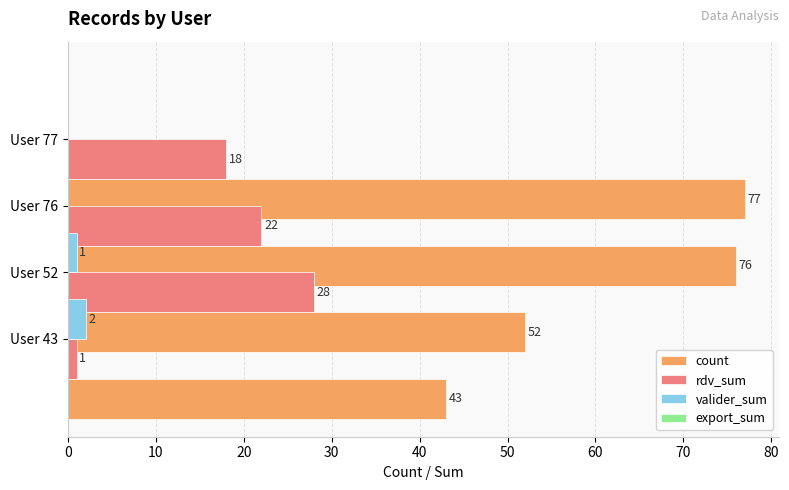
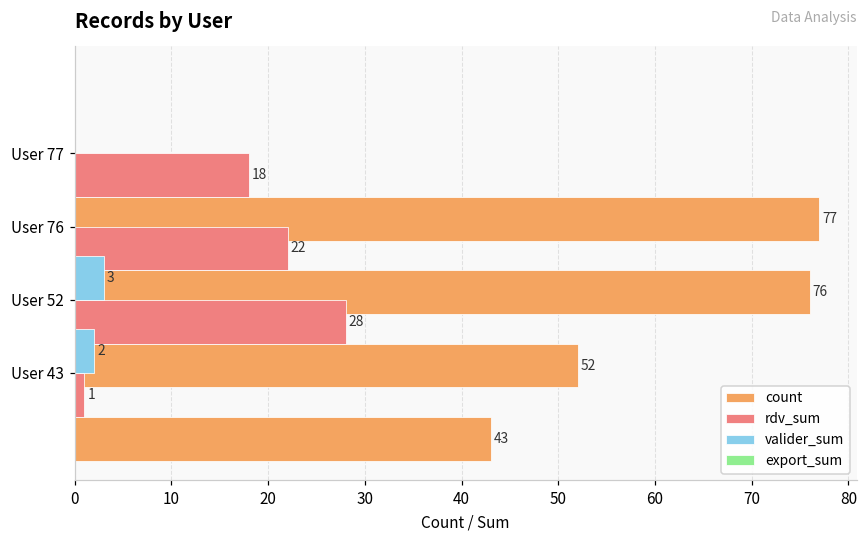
valider_sum, User 52: 1 -> 3
